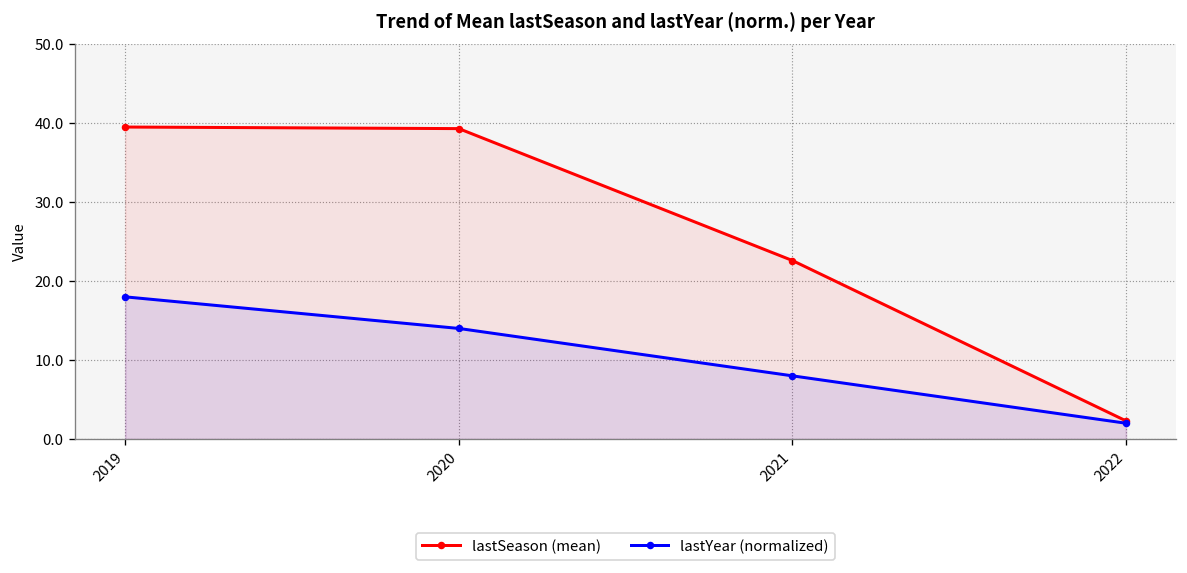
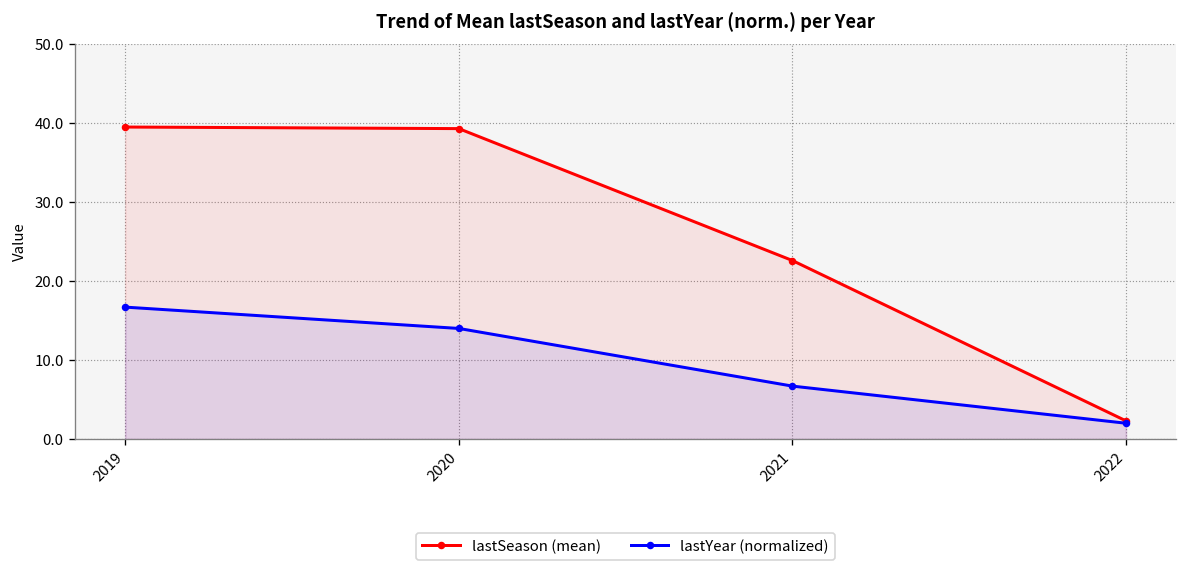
lastYear (normalized), 2019: 18 -> 17
lastYear (normalized), 2021: 8 -> 7
